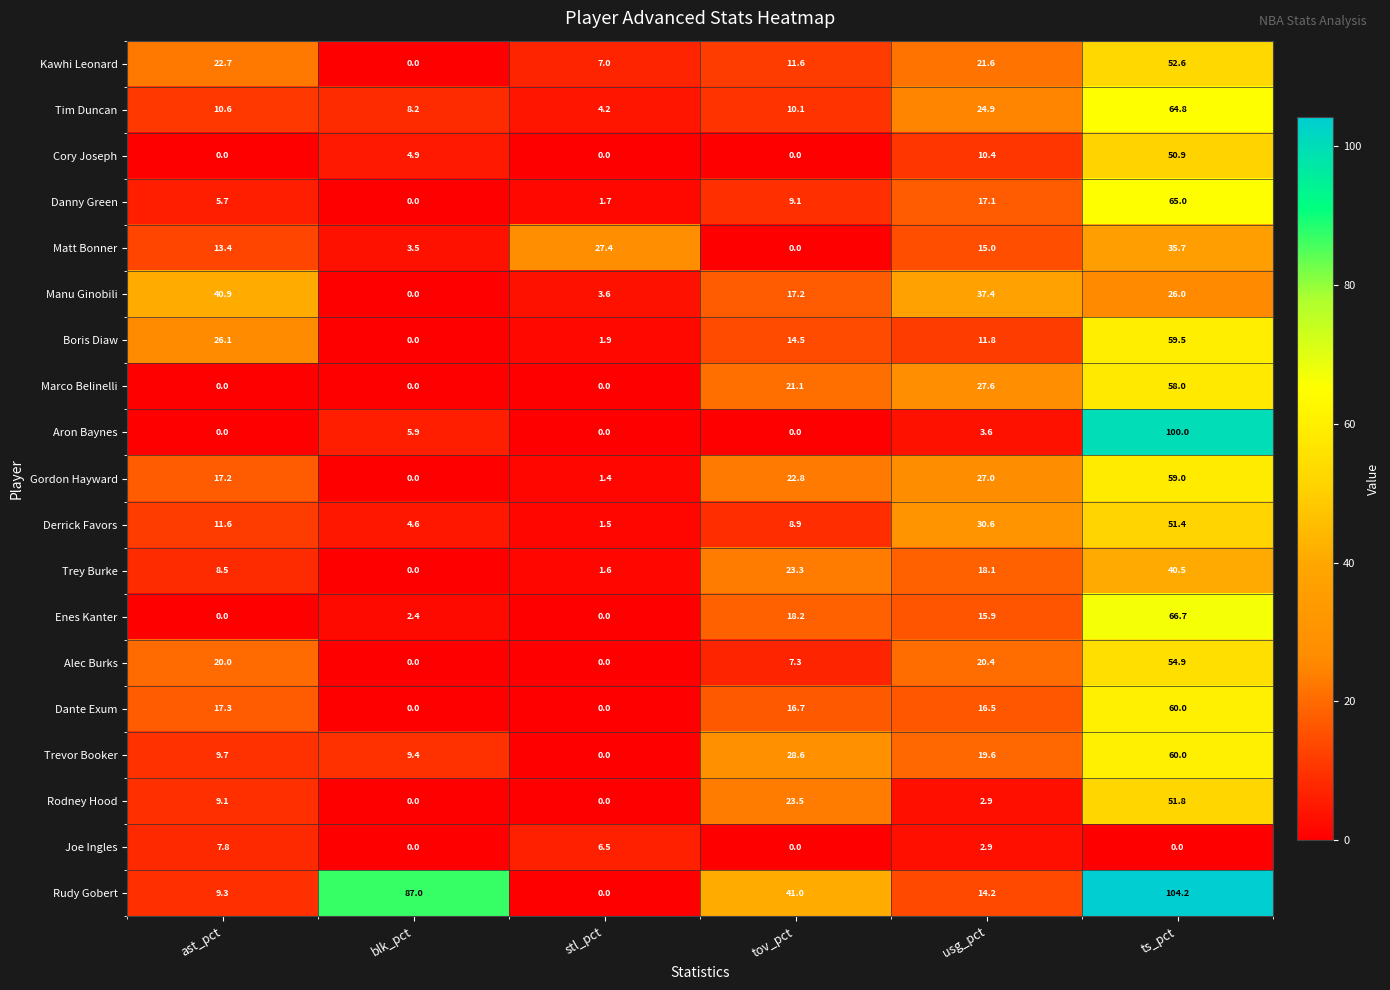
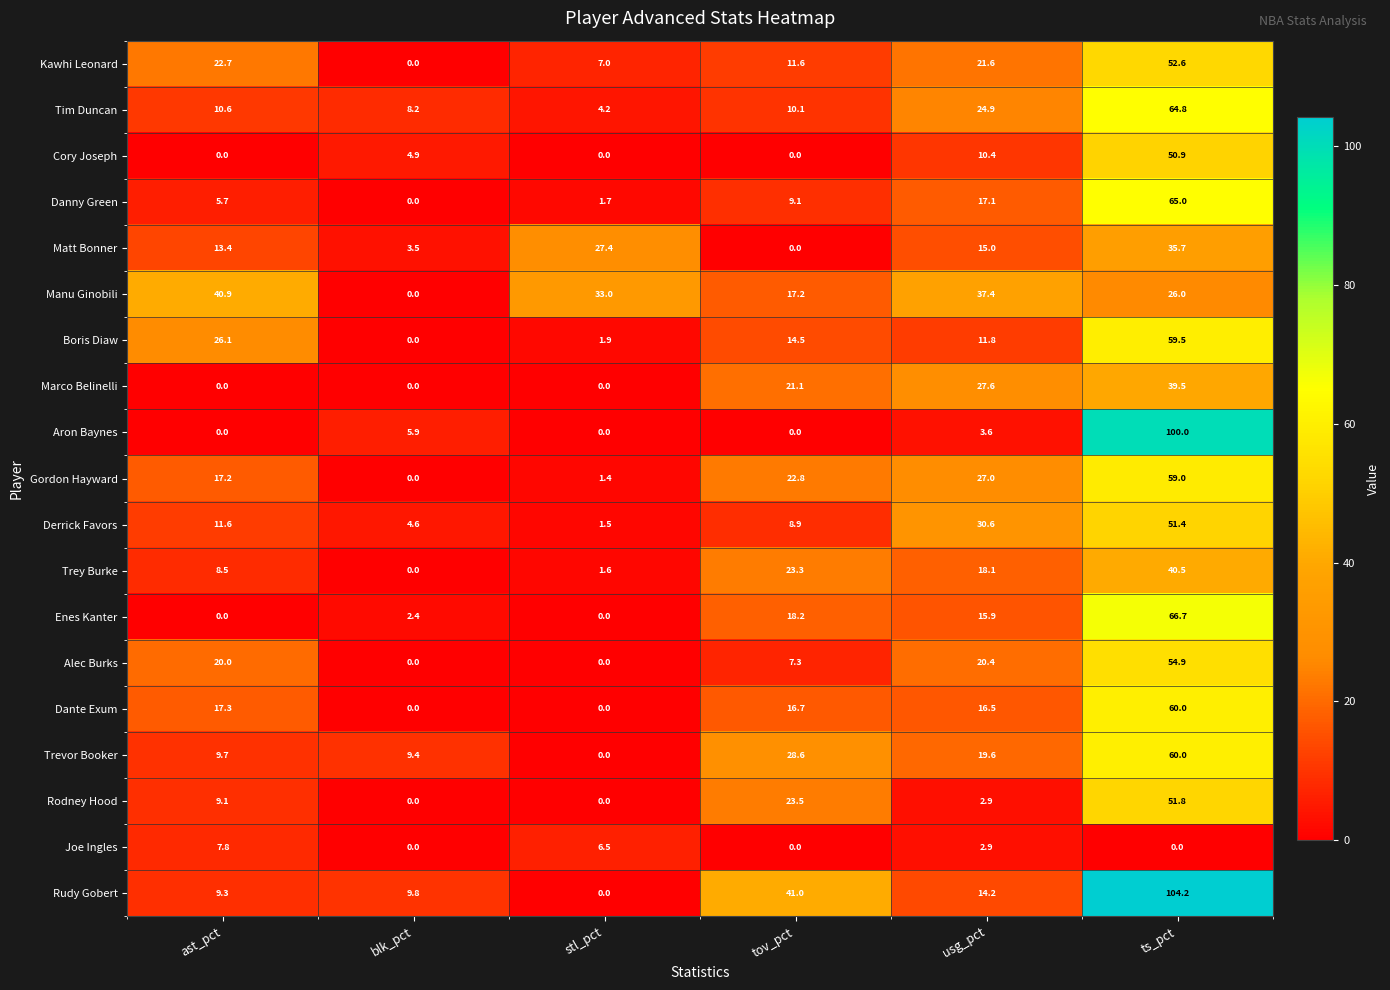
Manu Ginobili, stl_pct: 3.6 -> 33.0
Marco Belinelli, ts_pct: 58.0 -> 39.5
Rudy Gobert, blk_pct: 87.0 -> 9.8
